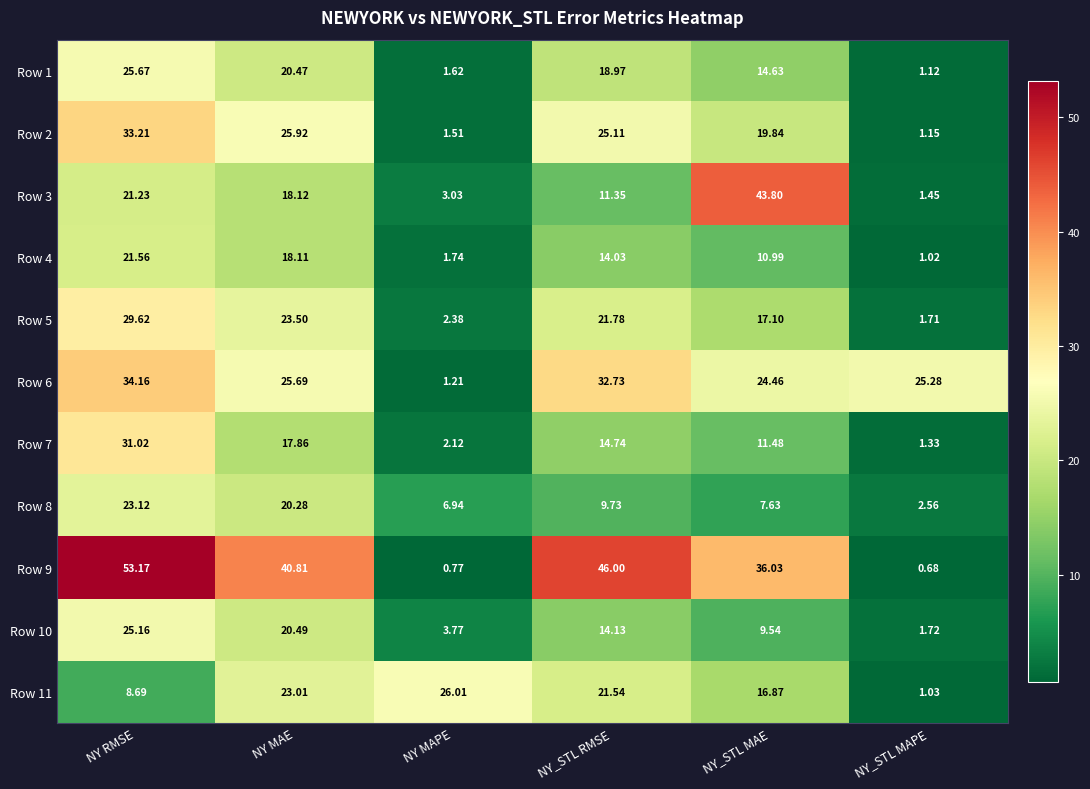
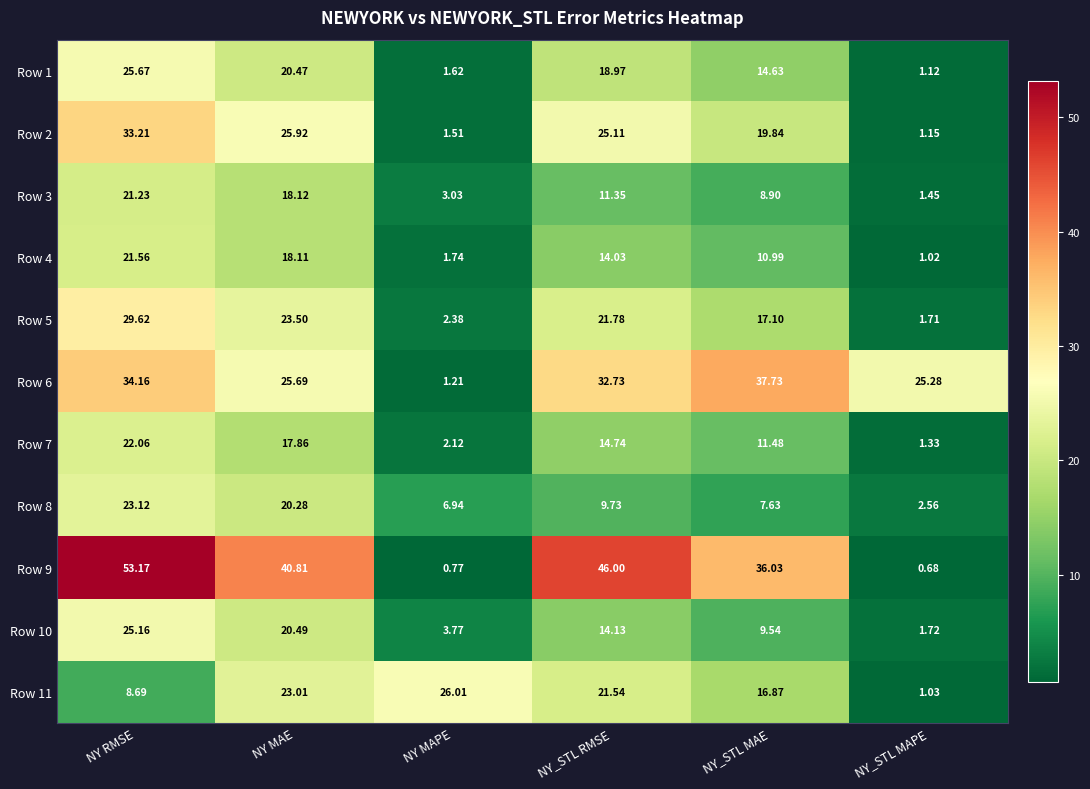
Row 3, NY_STL MAE: 43.80 -> 8.90
Row 6, NY_STL MAE: 24.46 -> 37.73
Row 7, NY RMSE: 31.02 -> 22.06
